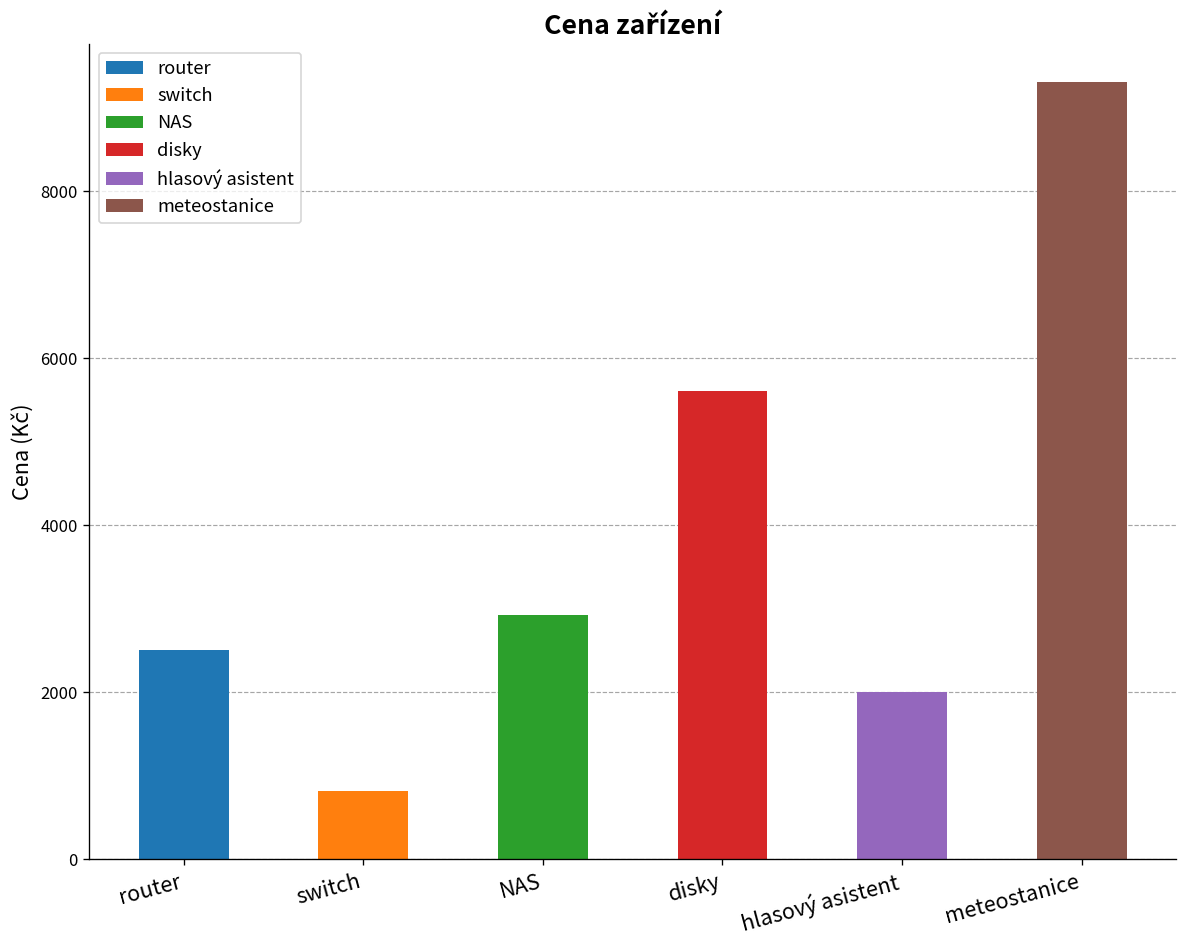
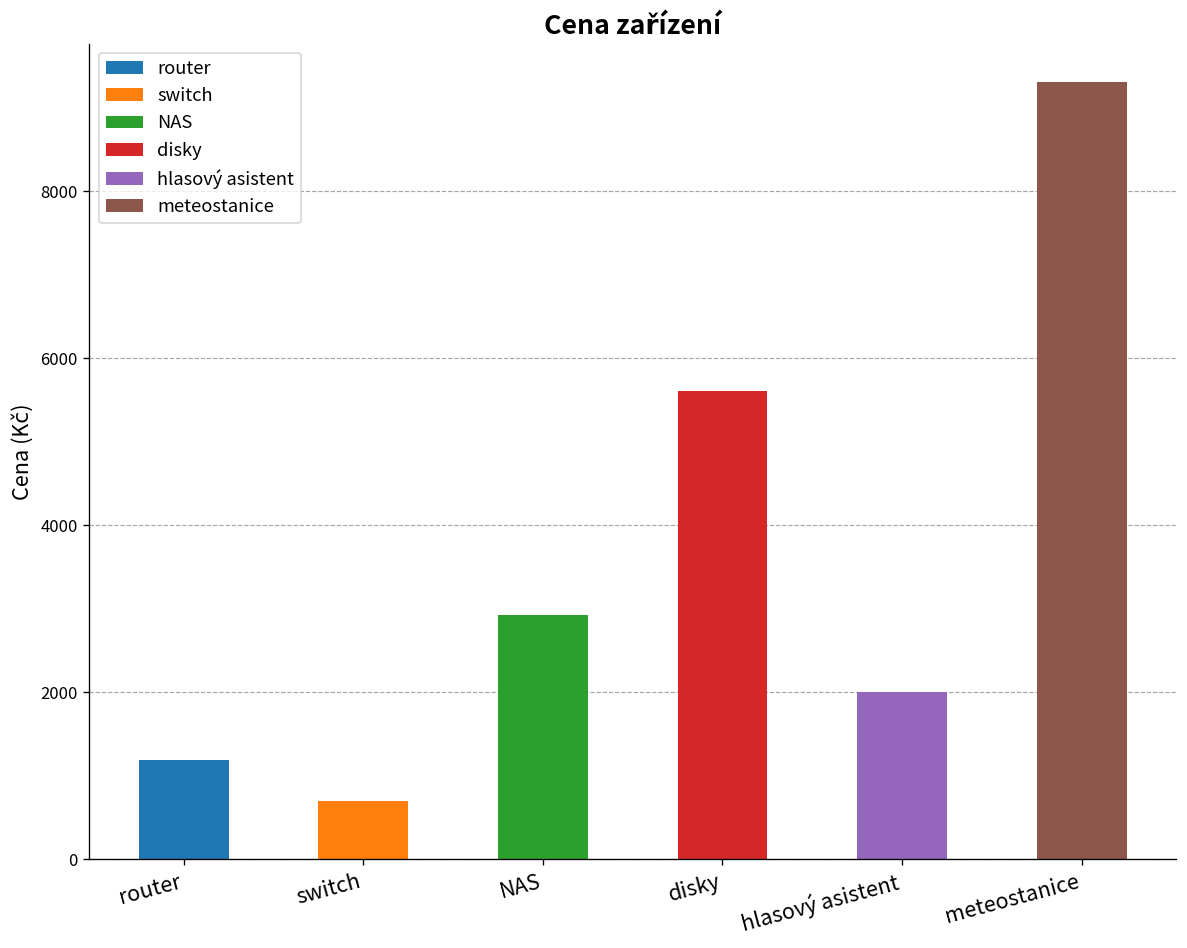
router: 2500 -> 1200
switch: 800 -> 700
